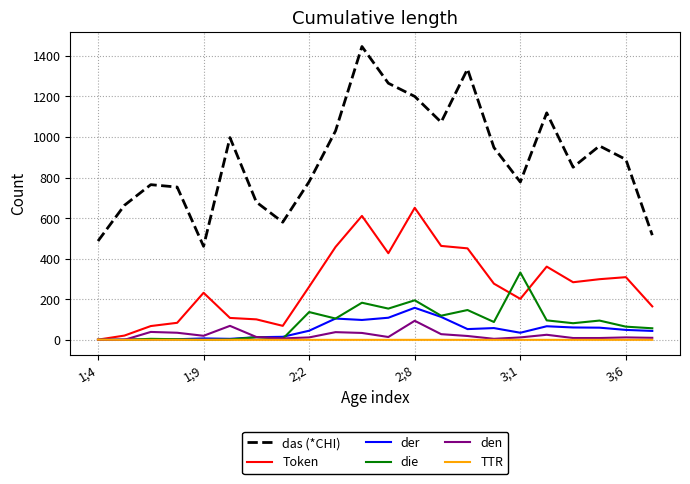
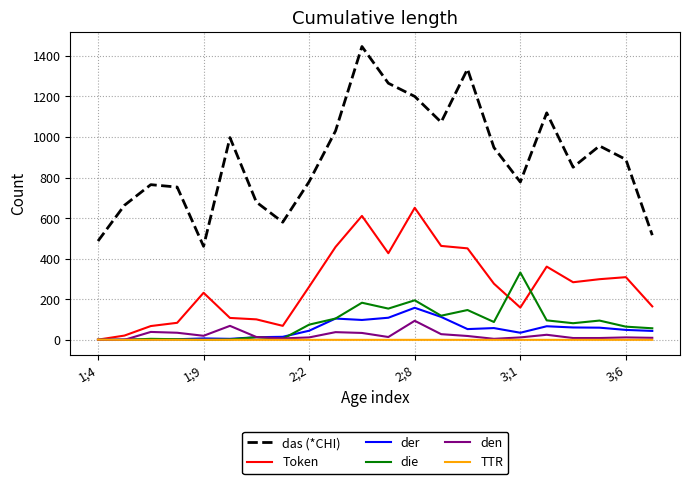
die, 2;2: 140 -> 80
Token, 3;1: 200 -> 160
